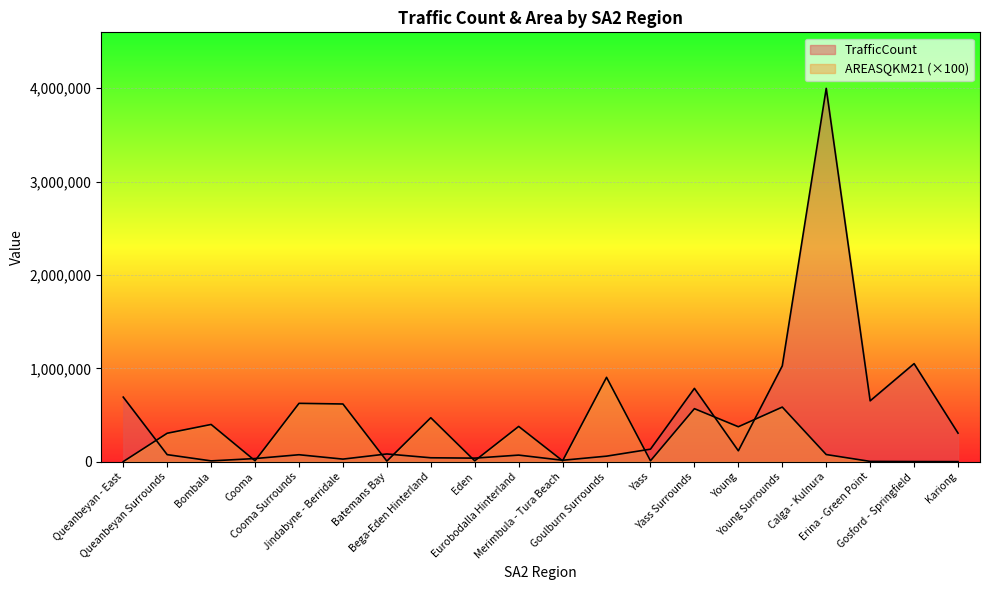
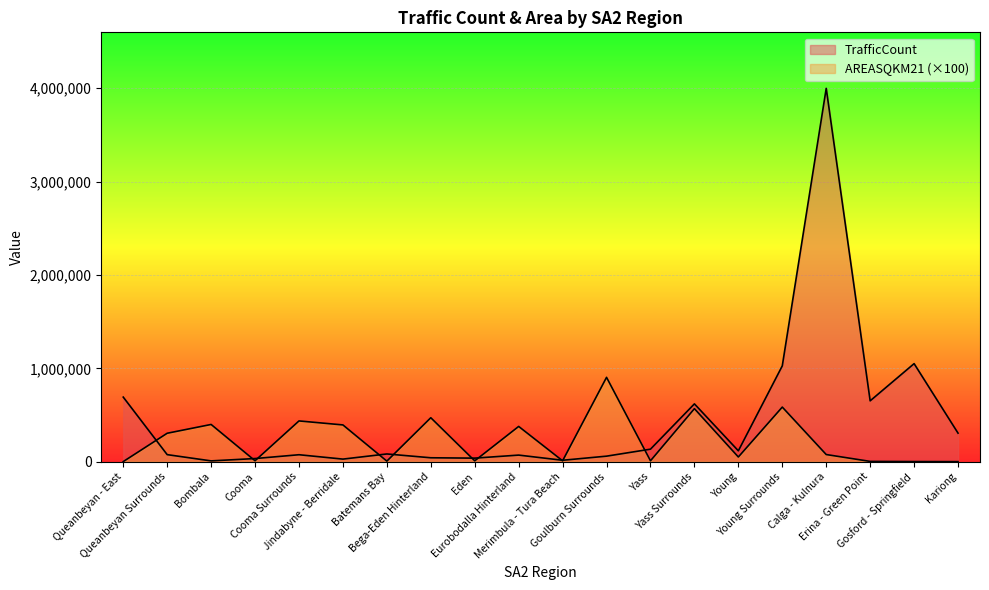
AREASQKM21 (×100), Cooma Surrounds: 600,000 -> 400,000
AREASQKM21 (×100), Jindabyne - Berridale: 600,000 -> 400,000
TrafficCount, Yass Surrounds: 800,000 -> 600,000
AREASQKM21 (×100), Young: 400,000 -> 100,000
